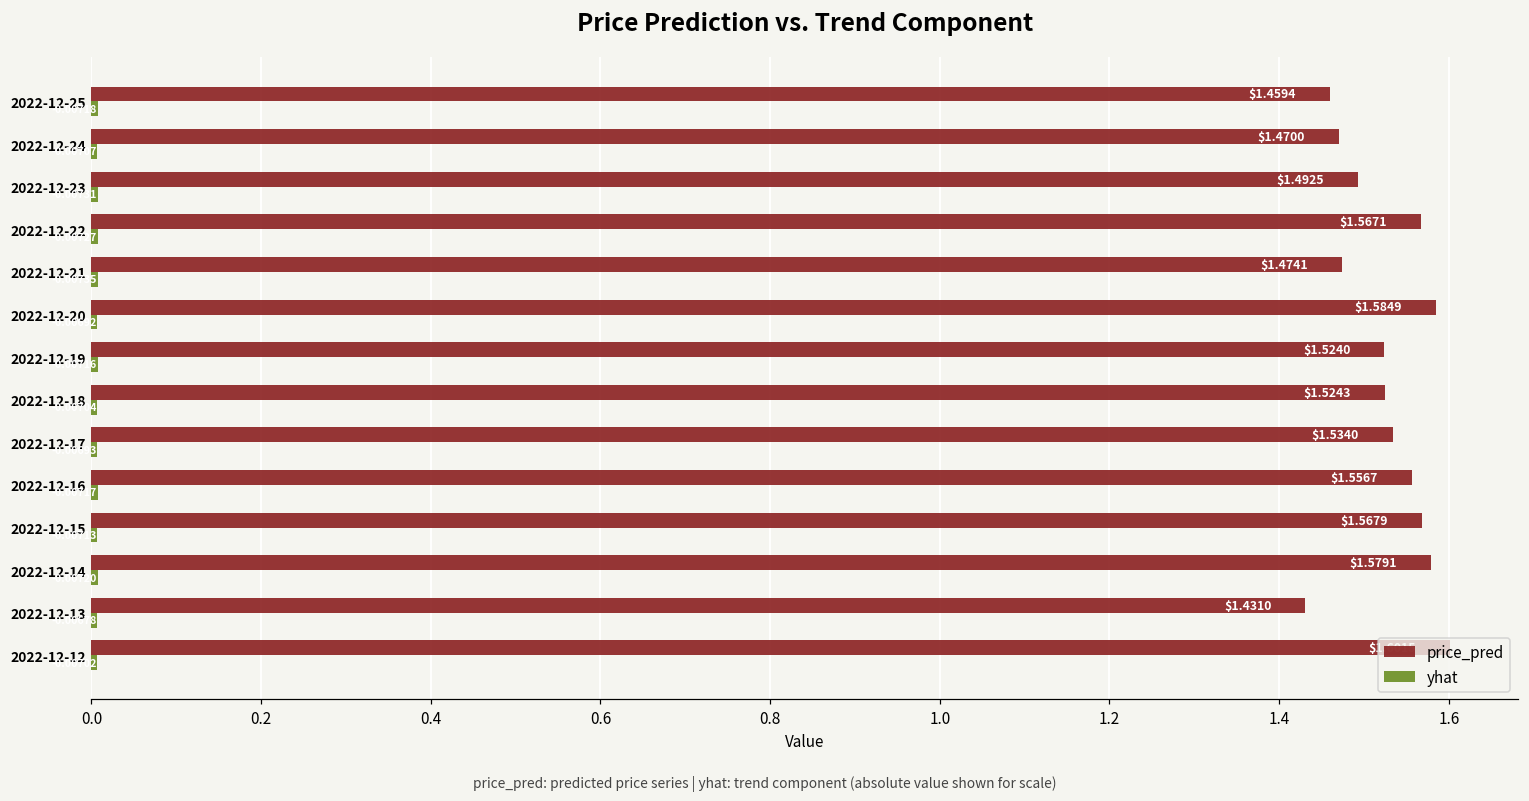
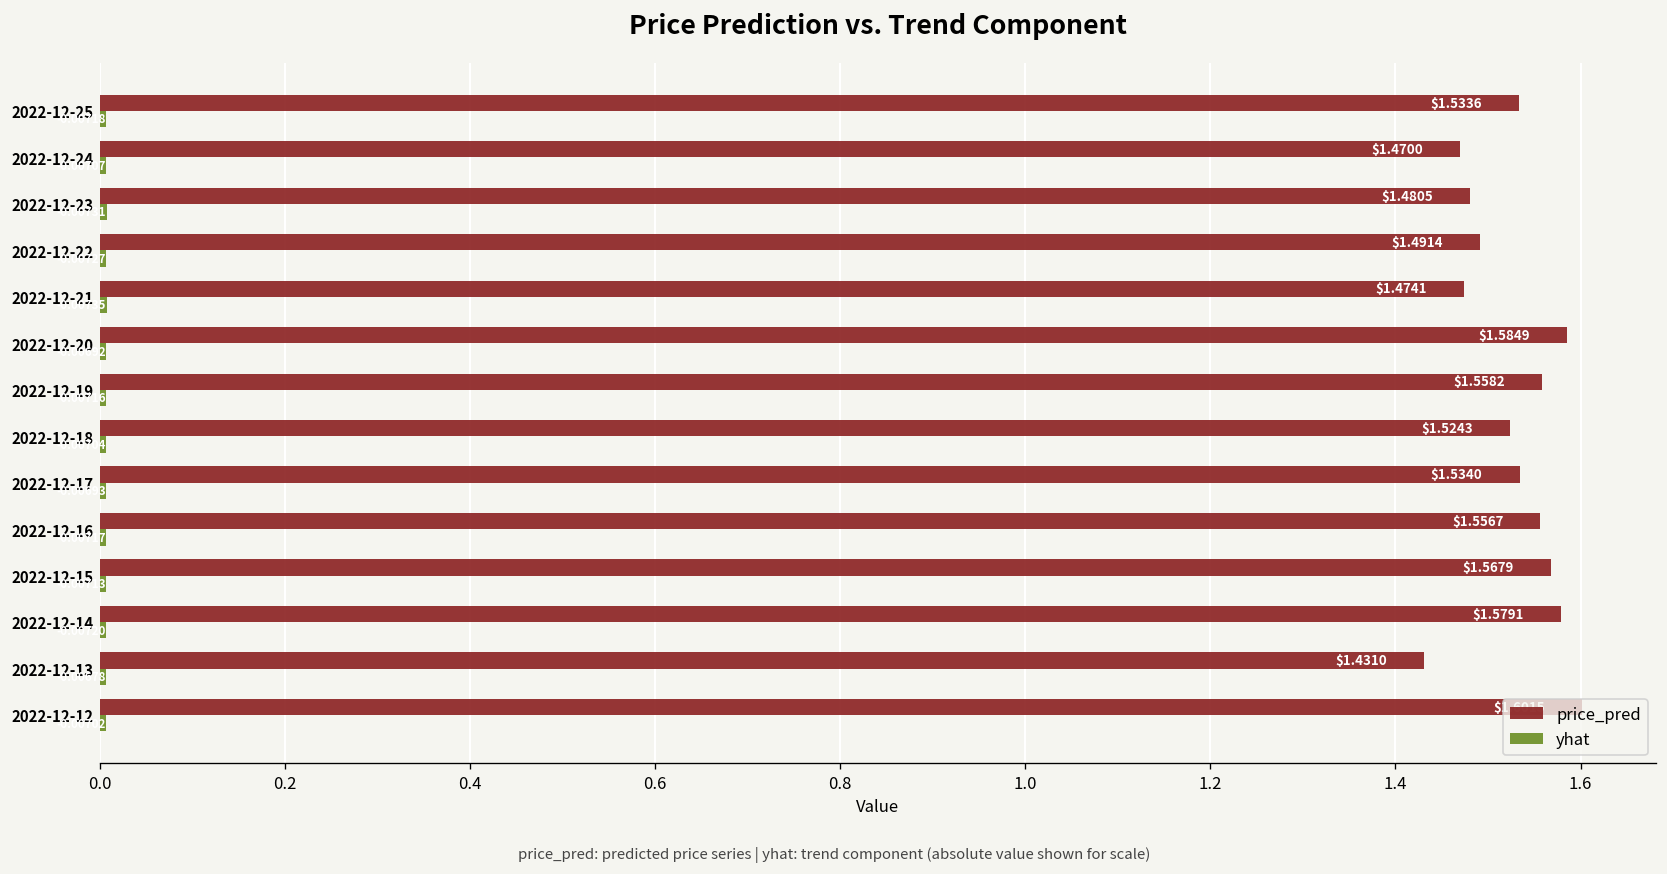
price_pred, 2022-12-25: $1.4594 -> $1.5336
price_pred, 2022-12-23: $1.4925 -> $1.4805
price_pred, 2022-12-22: $1.5671 -> $1.4914
price_pred, 2022-12-19: $1.5240 -> $1.5582
